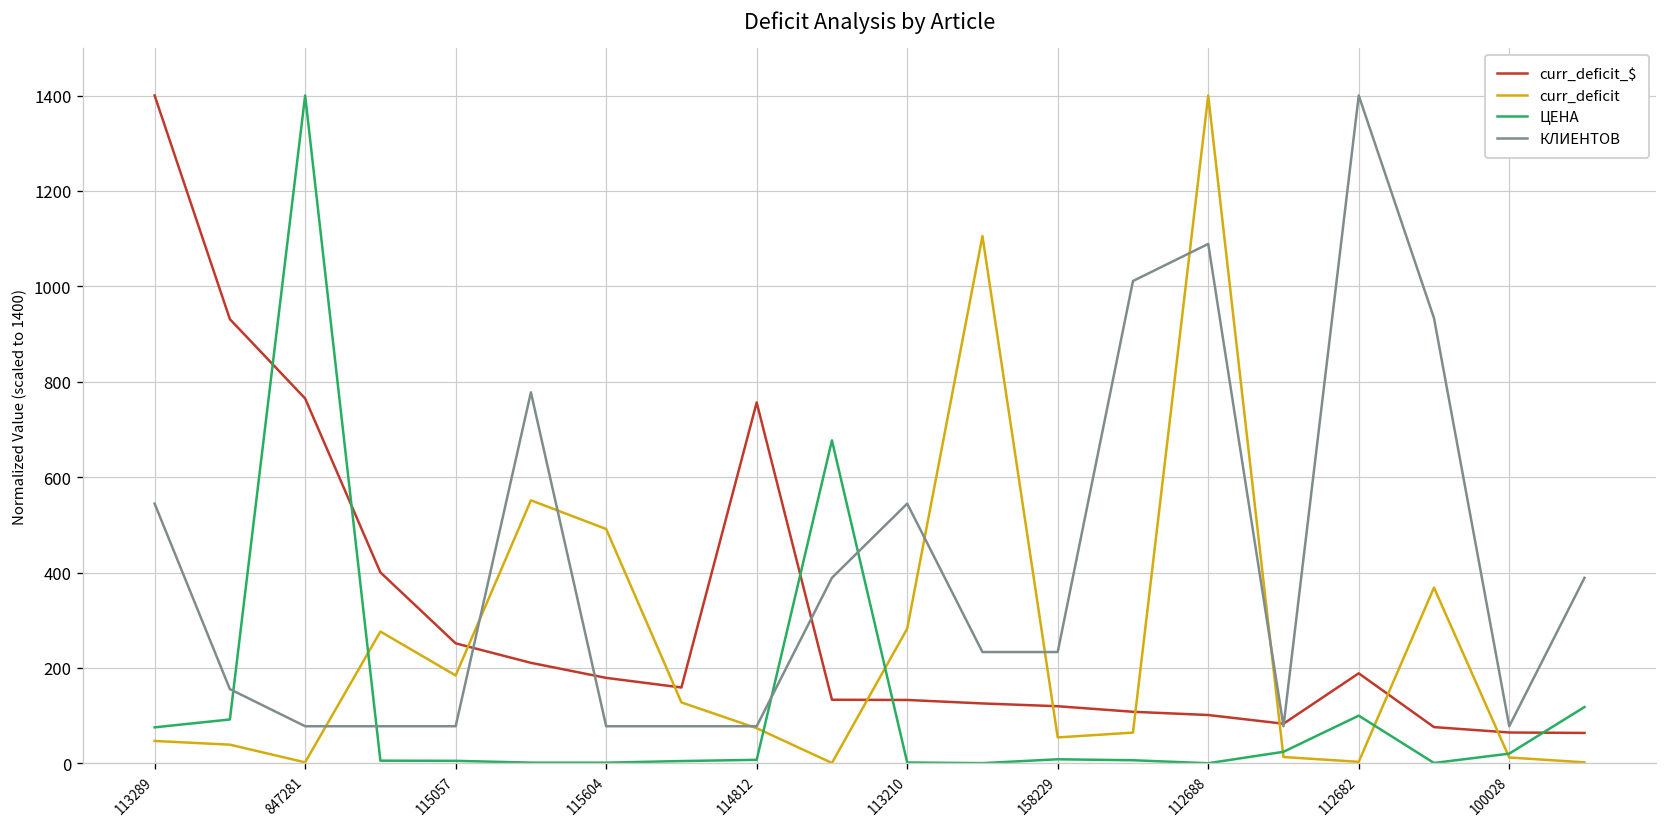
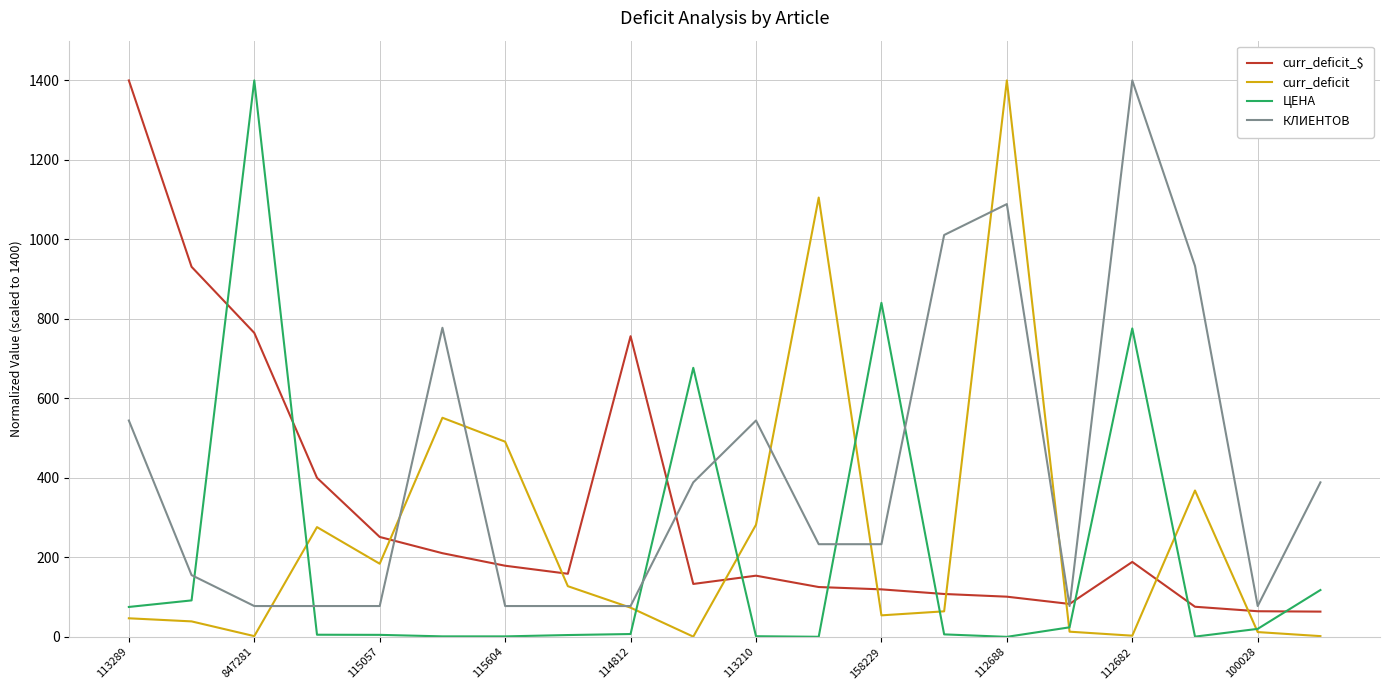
curr_deficit_$, 113210: 130 -> 150
ЦЕНА, 158229: 10 -> 840
ЦЕНА, 112682: 100 -> 780
